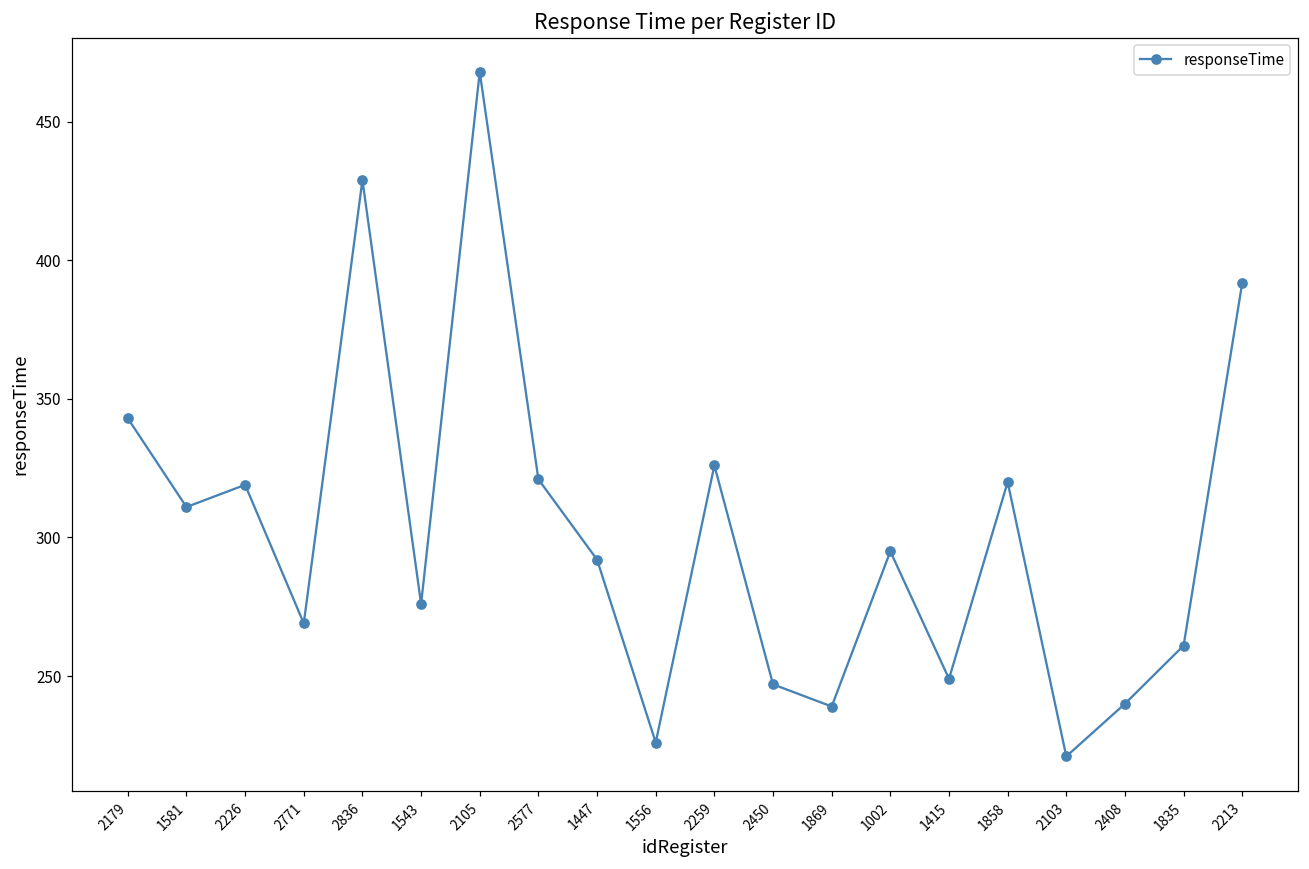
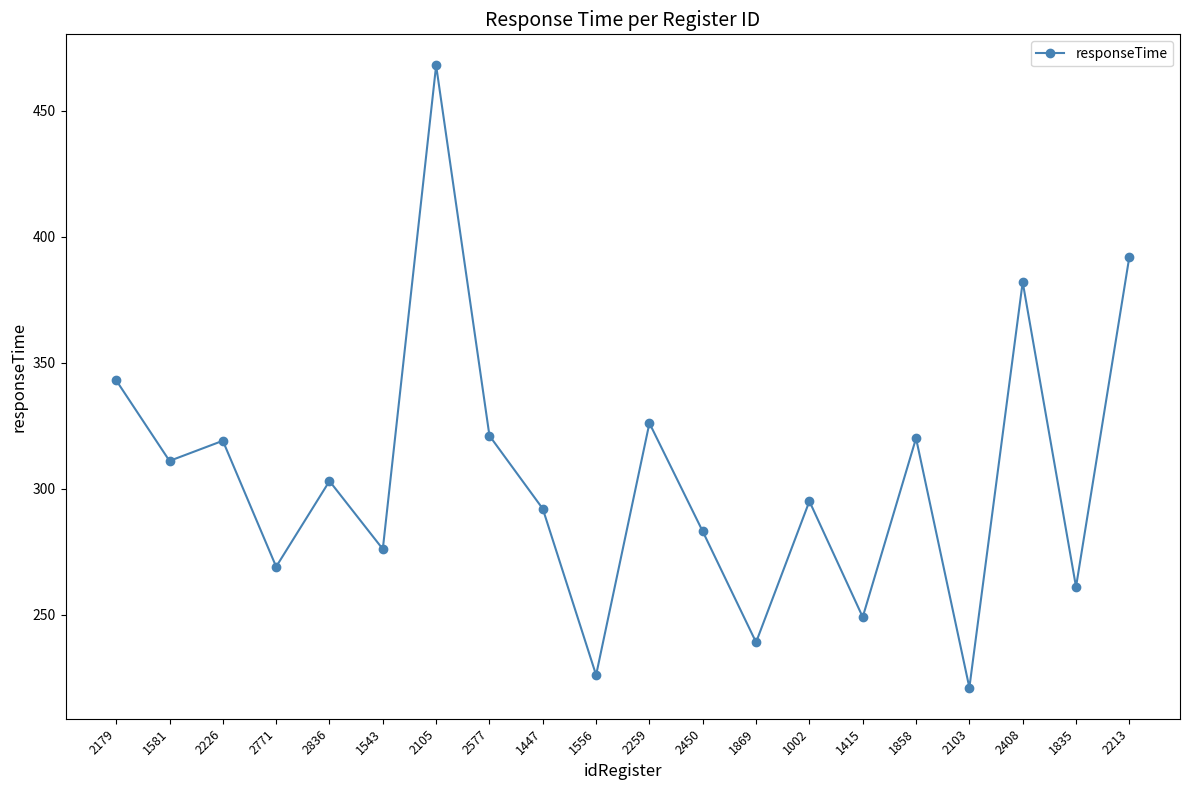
2836: 429 -> 303
2450: 247 -> 283
2408: 240 -> 382
